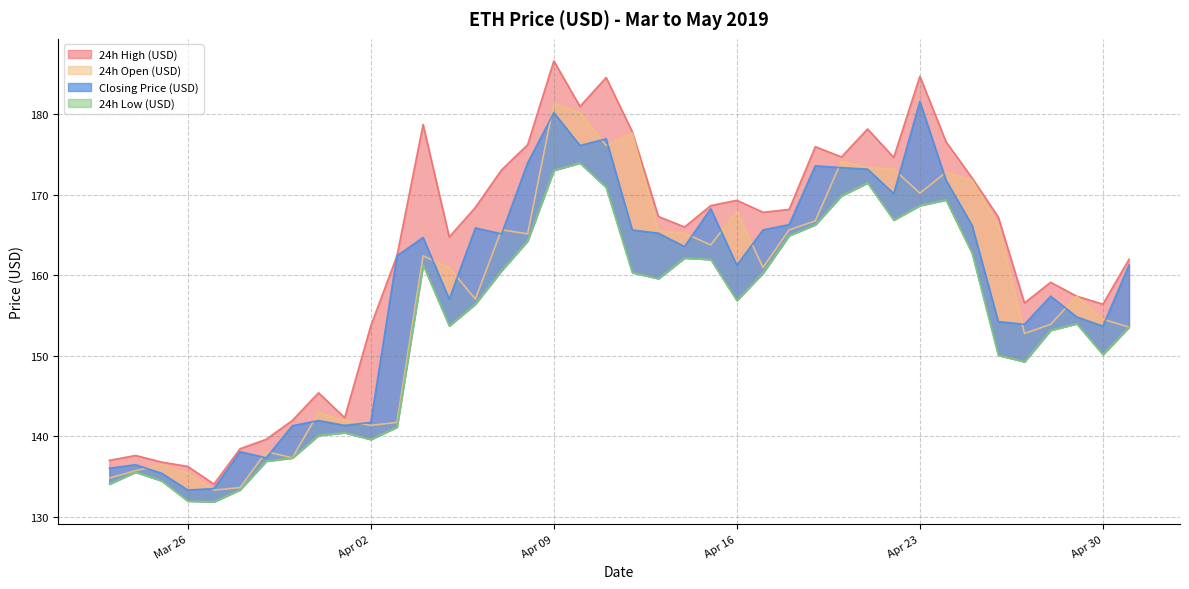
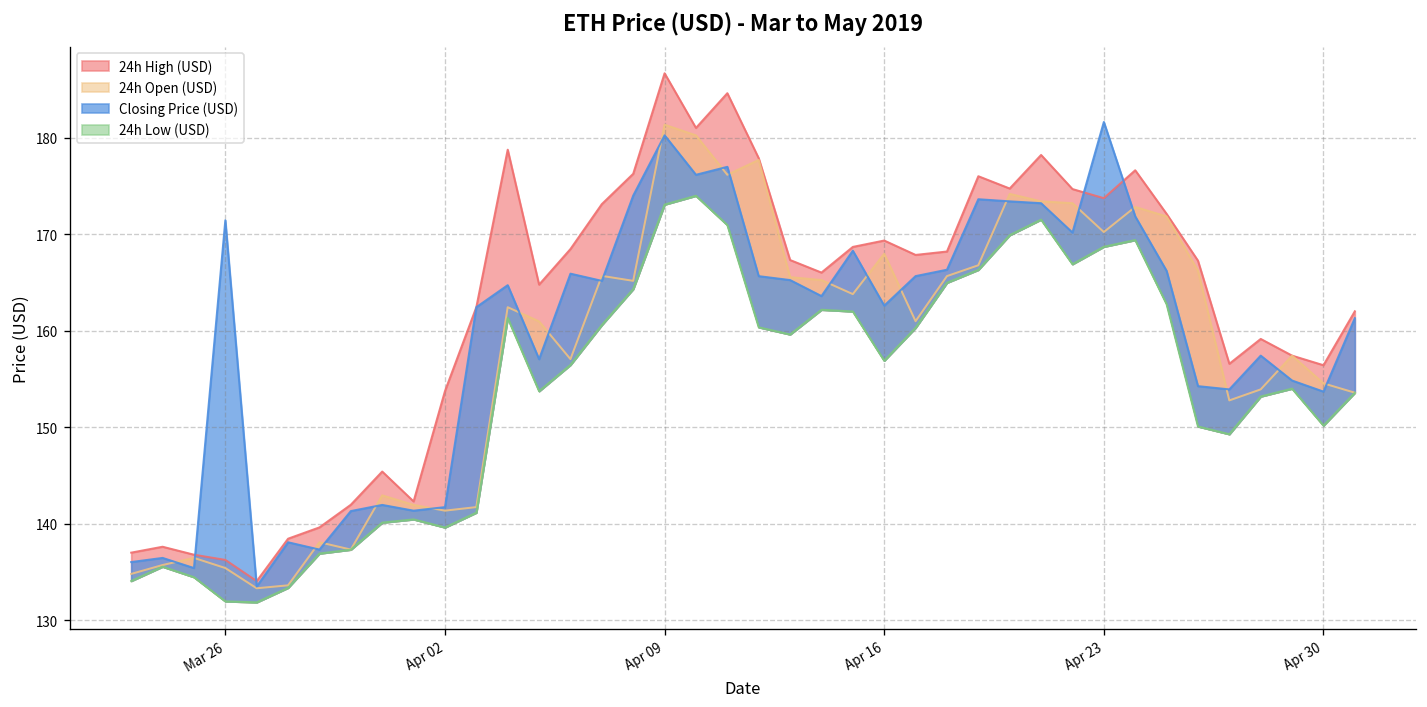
Closing Price (USD), Mar 26: 133 -> 171
Closing Price (USD), Apr 16: 161 -> 163
24h High (USD), Apr 23: 185 -> 174
